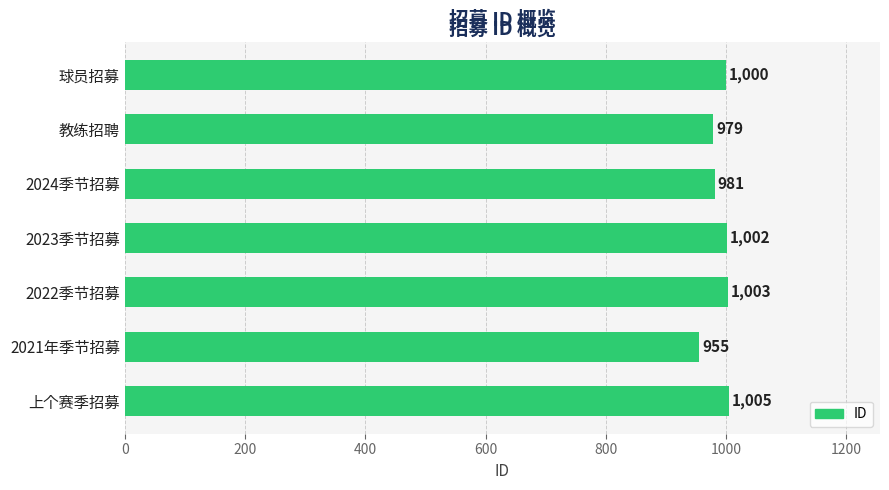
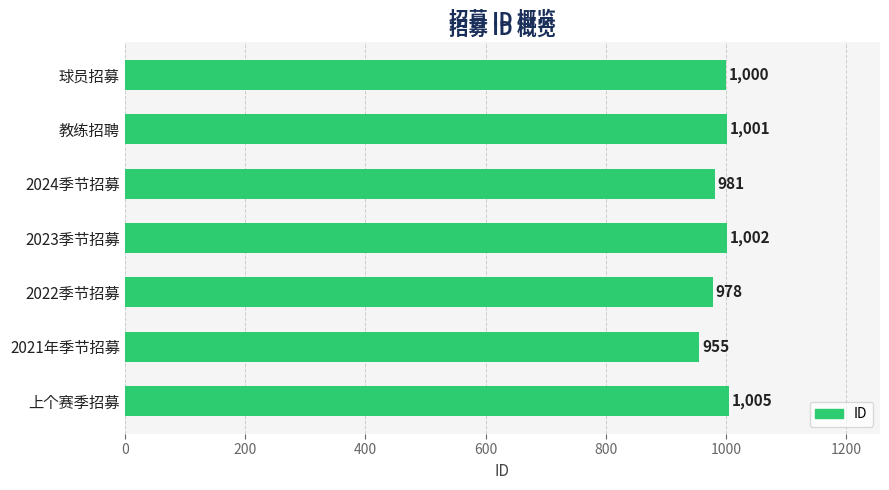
教练招聘: 979 -> 1,001
2022季节招募: 1,003 -> 978
